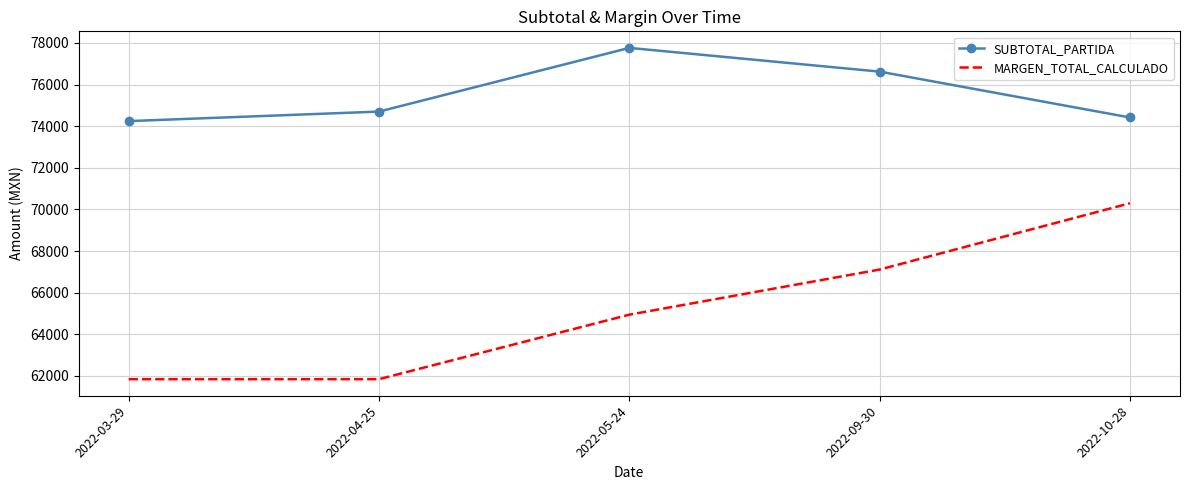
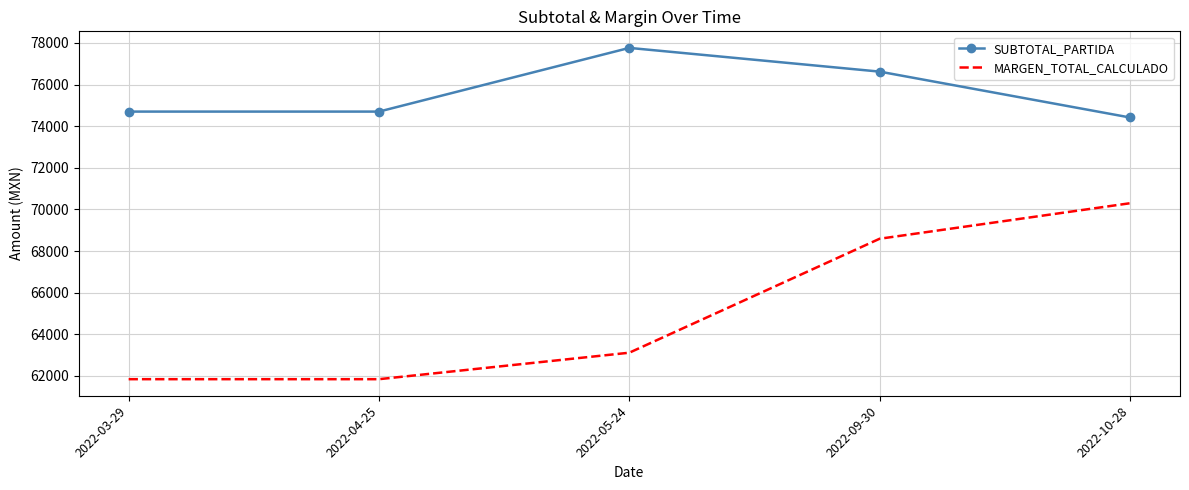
SUBTOTAL_PARTIDA, 2022-03-29: 74200 -> 74700
MARGEN_TOTAL_CALCULADO, 2022-05-24: 64900 -> 63100
MARGEN_TOTAL_CALCULADO, 2022-09-30: 67100 -> 68600
